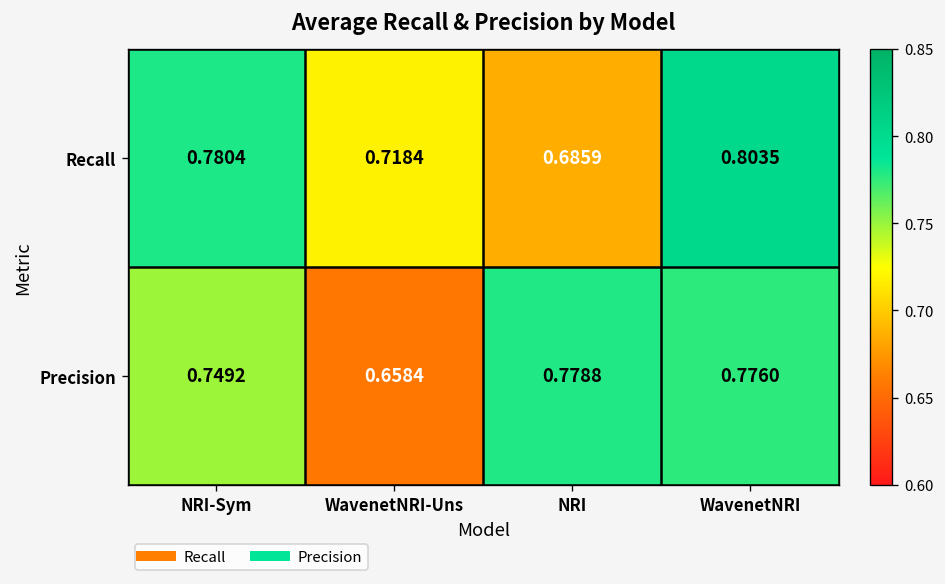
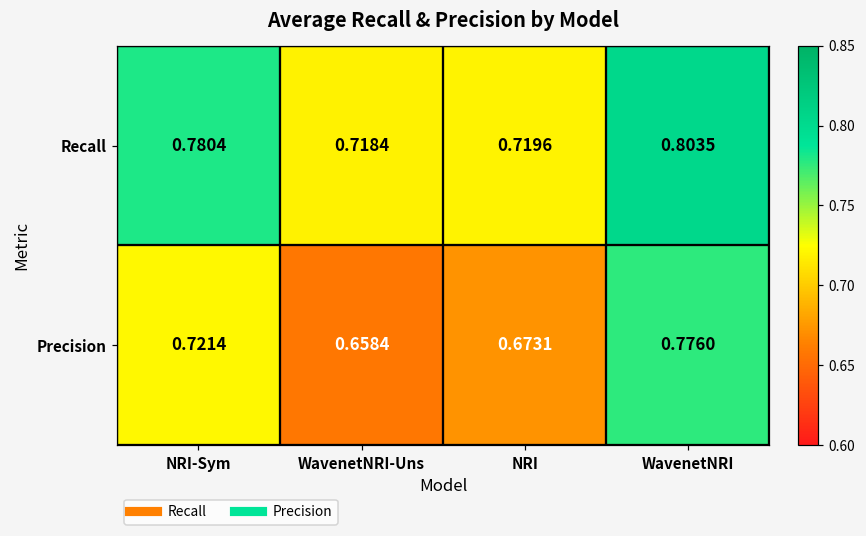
Recall, NRI: 0.6859 -> 0.7196
Precision, NRI-Sym: 0.7492 -> 0.7214
Precision, NRI: 0.7788 -> 0.6731
